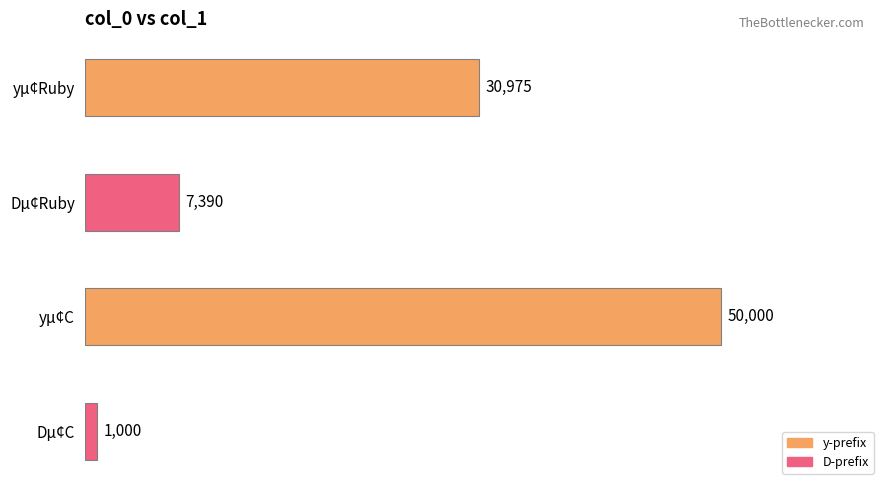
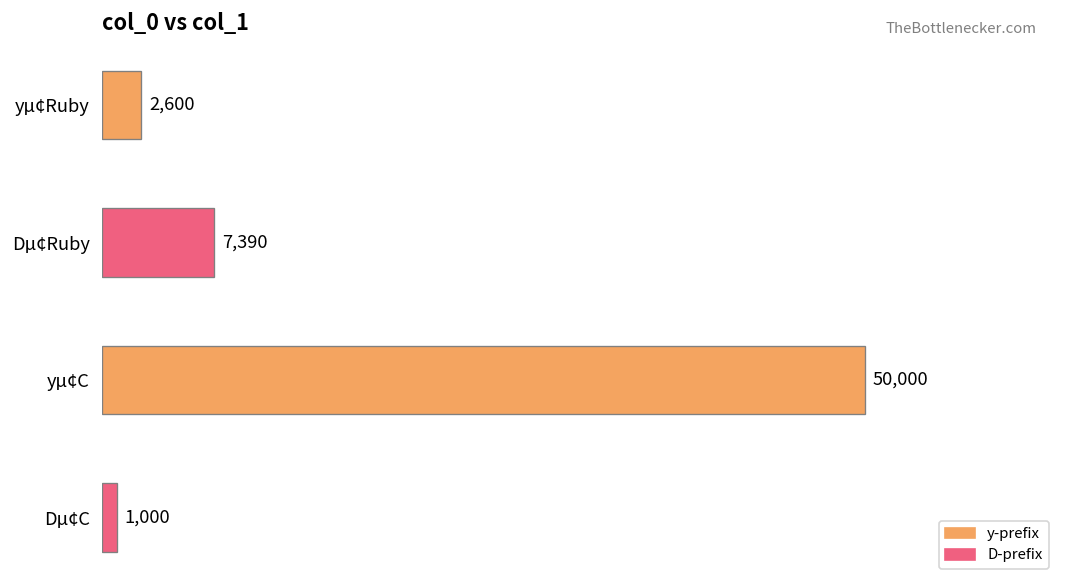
yµ¢Ruby: 30,975 -> 2,600
